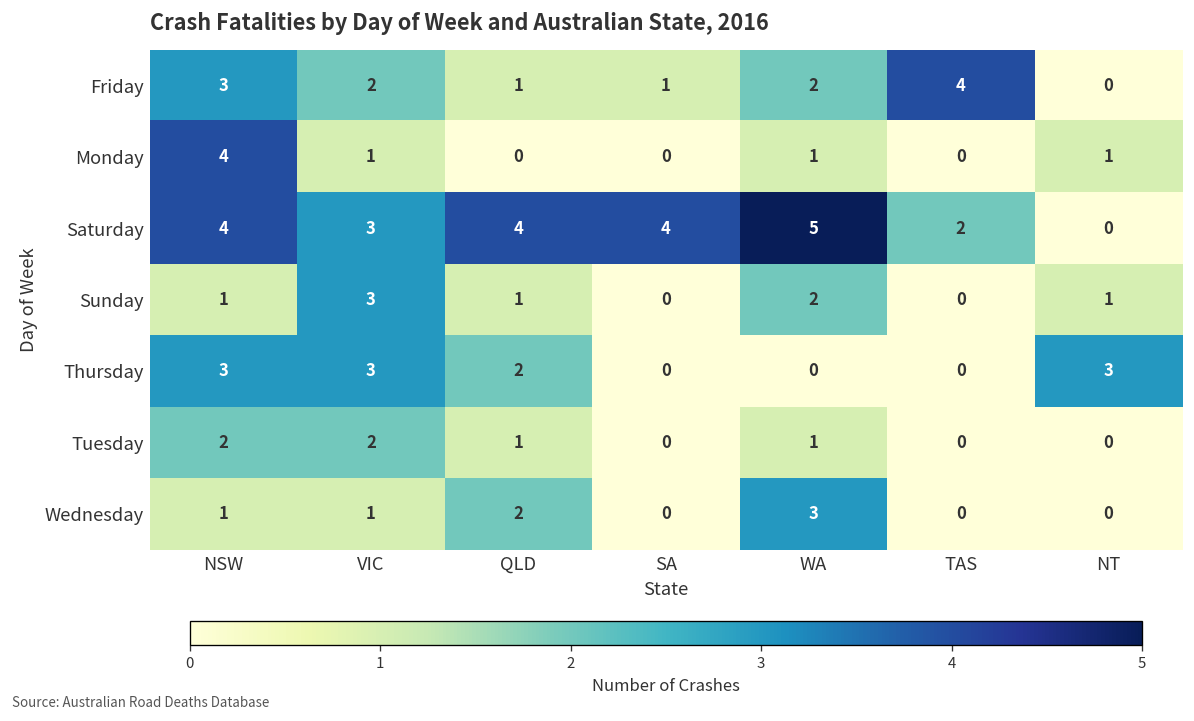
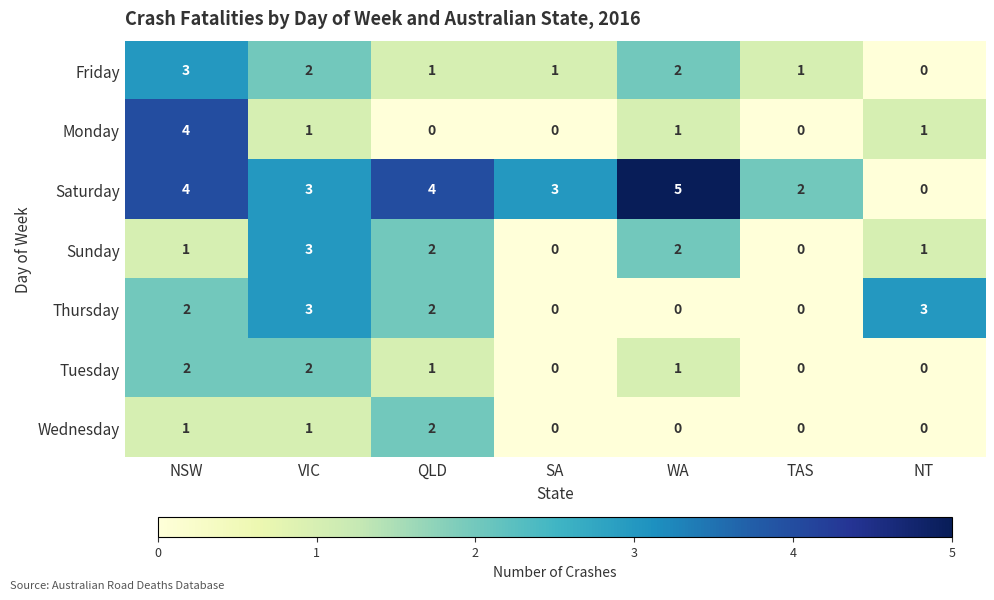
Friday, TAS: 4 -> 1
Saturday, SA: 4 -> 3
Sunday, QLD: 1 -> 2
Thursday, NSW: 3 -> 2
Wednesday, WA: 3 -> 0
